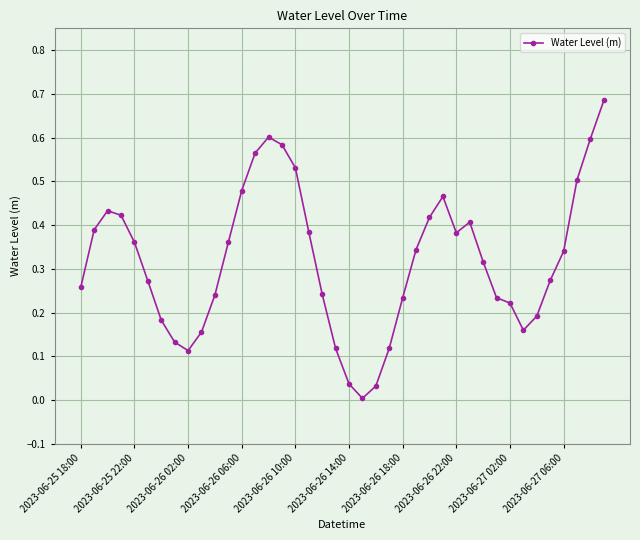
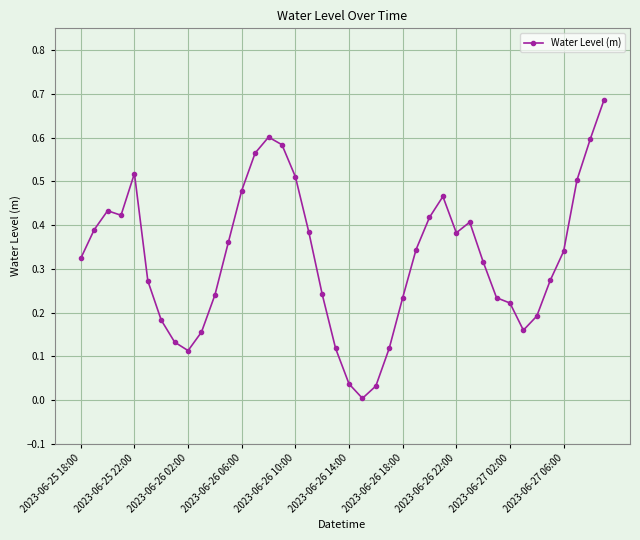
2023-06-25 18:00: 0.26 -> 0.32
2023-06-25 22:00: 0.36 -> 0.52
2023-06-26 10:00: 0.53 -> 0.51
